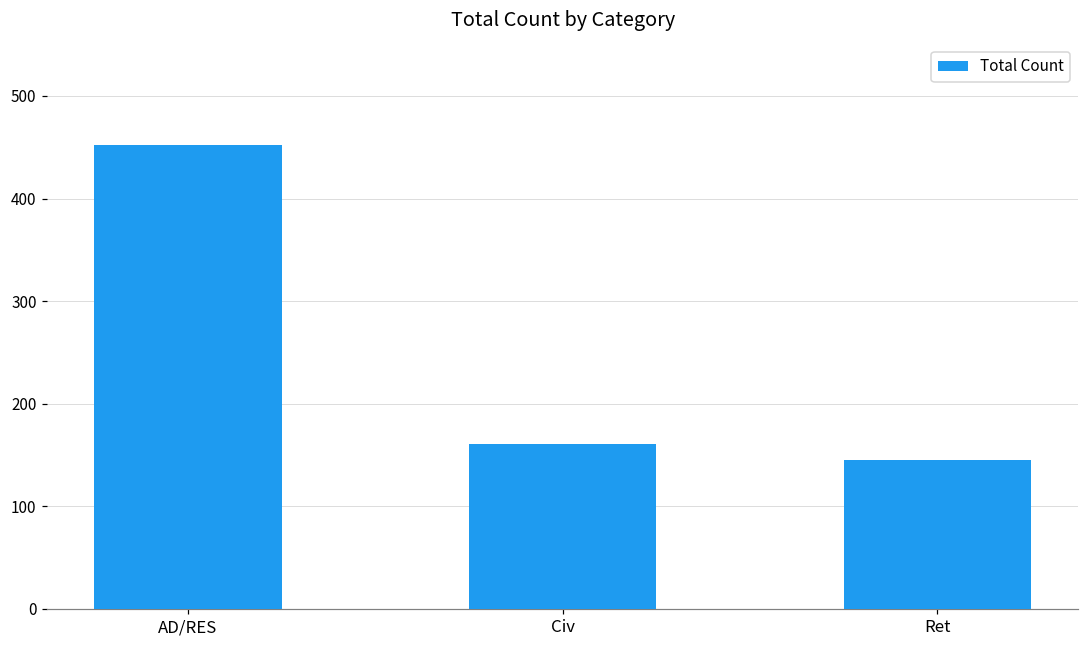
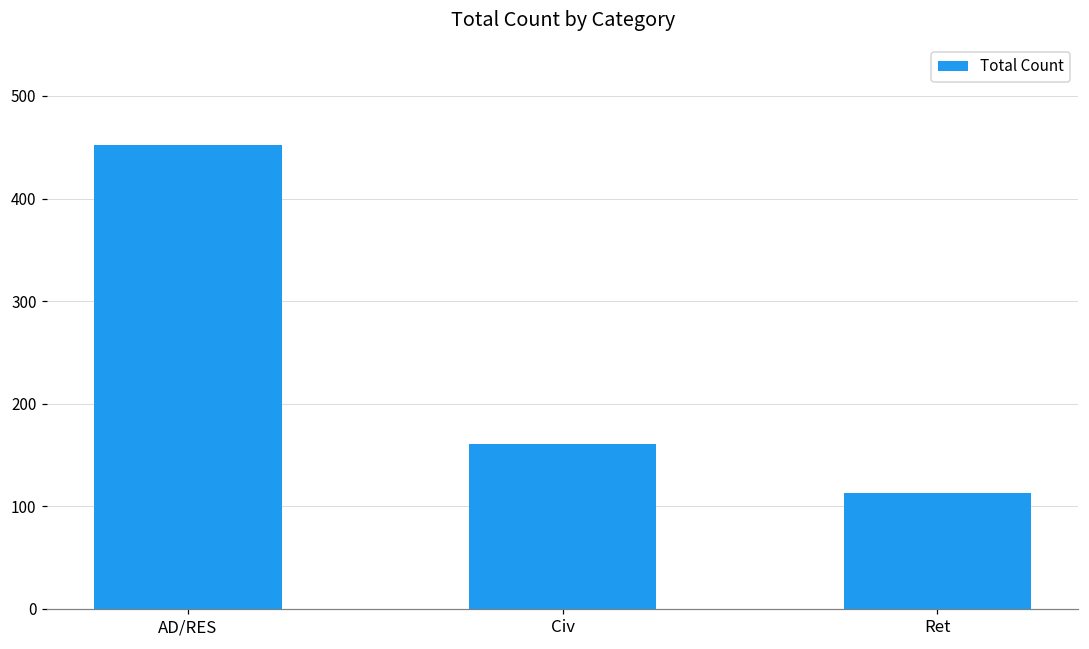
Ret: 150 -> 110
